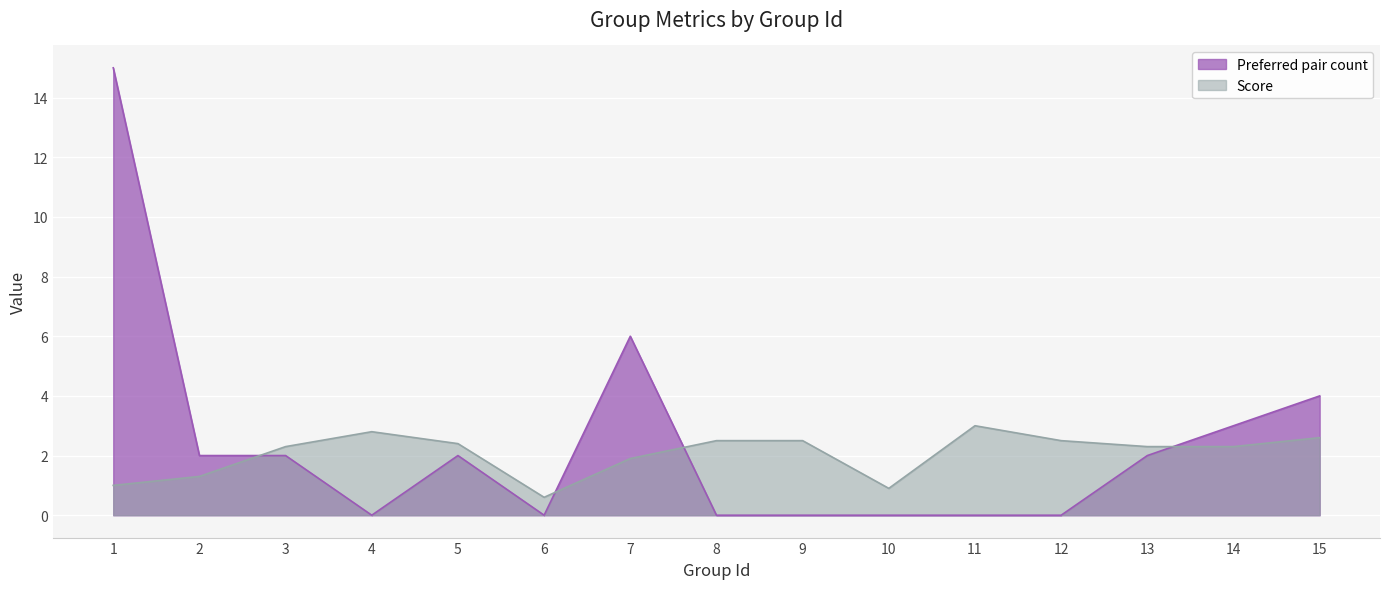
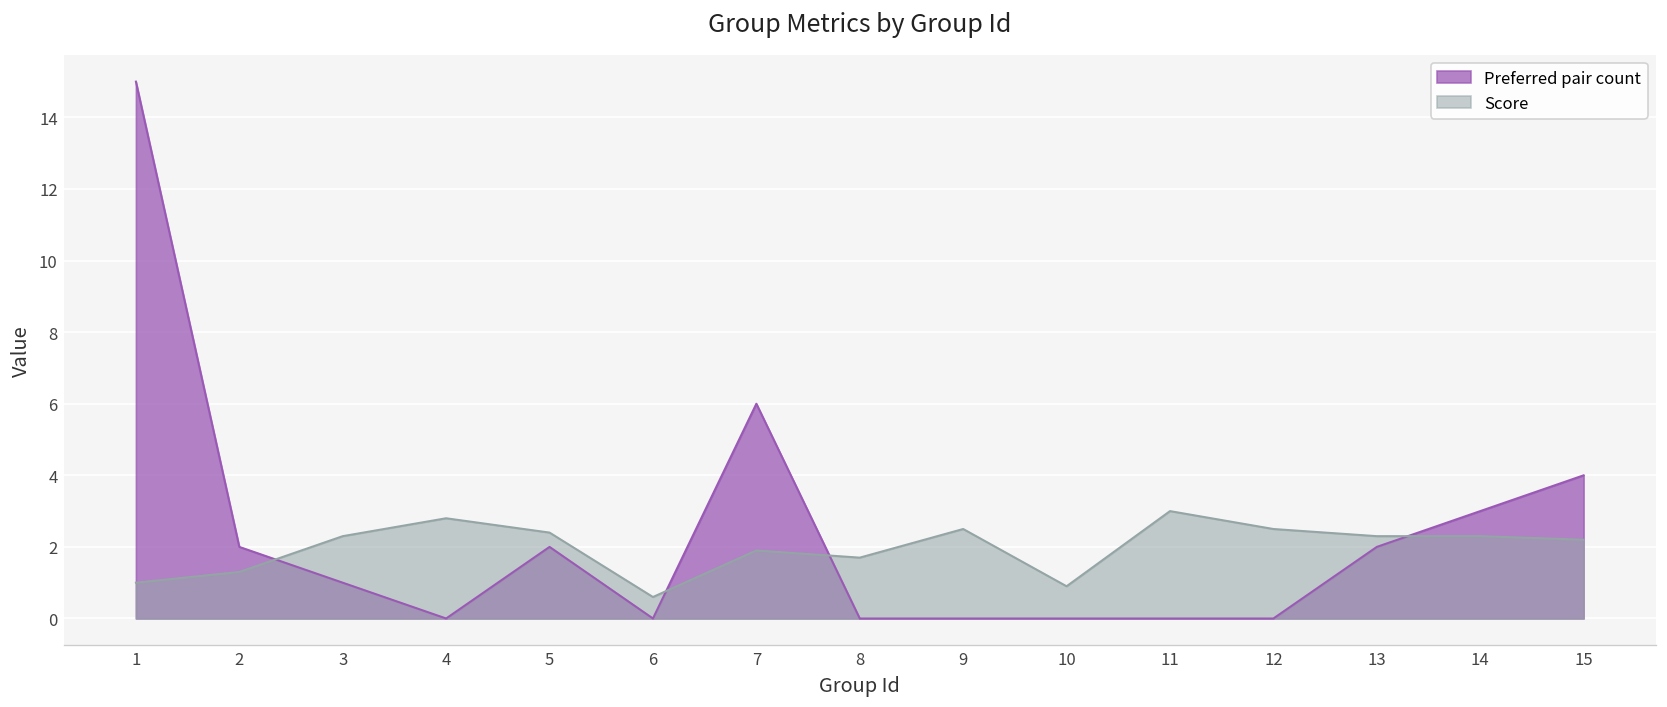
Preferred pair count, 3: 2 -> 1
Score, 8: 2.5 -> 1.7
Score, 15: 2.6 -> 2.2
